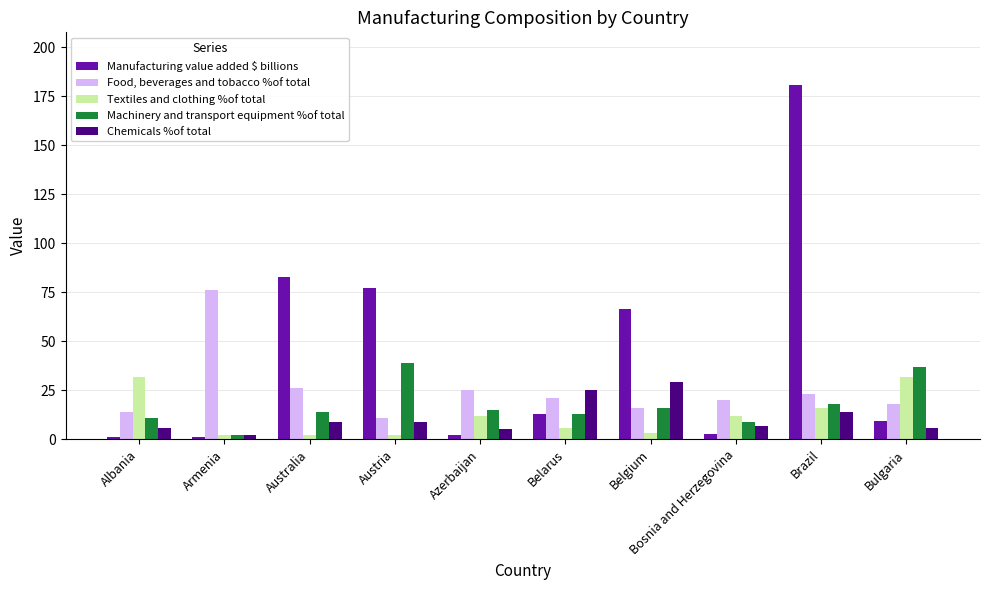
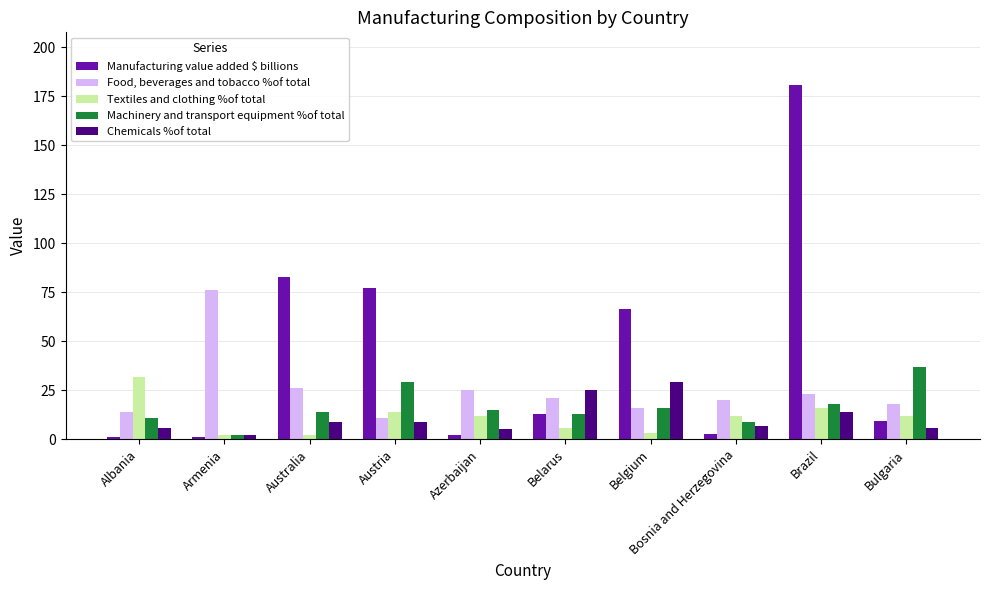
Textiles and clothing %of total, Austria: 2 -> 14
Machinery and transport equipment %of total, Austria: 39 -> 29
Textiles and clothing %of total, Bulgaria: 32 -> 12
